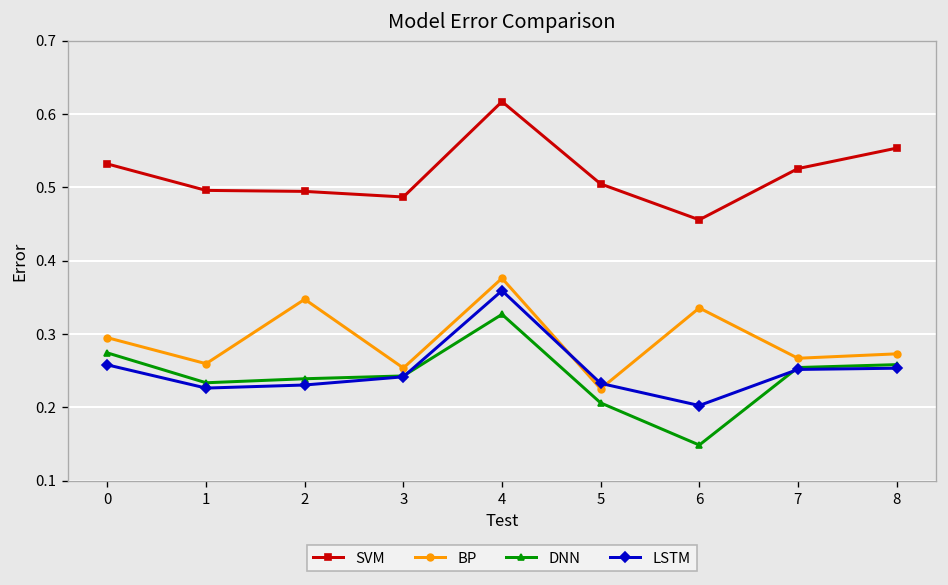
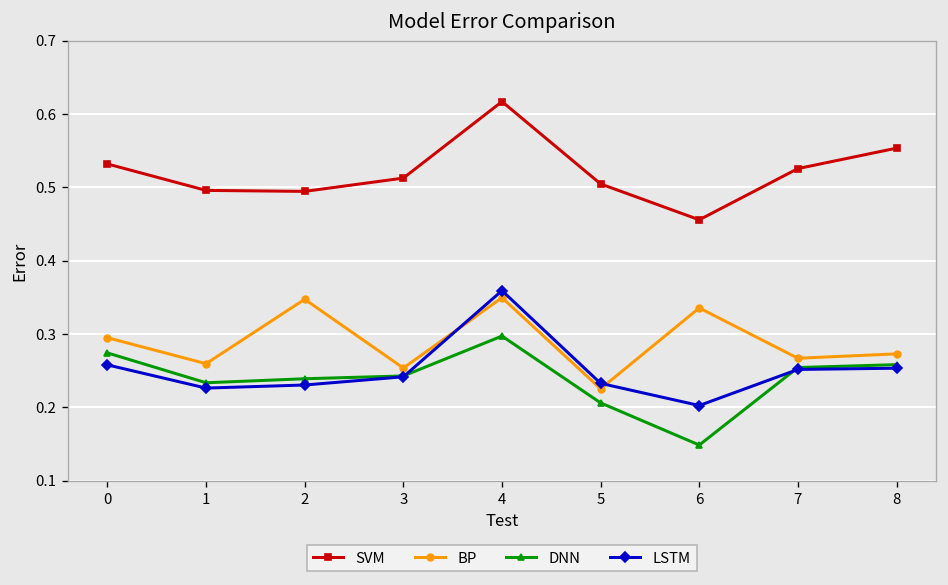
SVM, 3: 0.49 -> 0.51
BP, 4: 0.38 -> 0.35
DNN, 4: 0.33 -> 0.30
